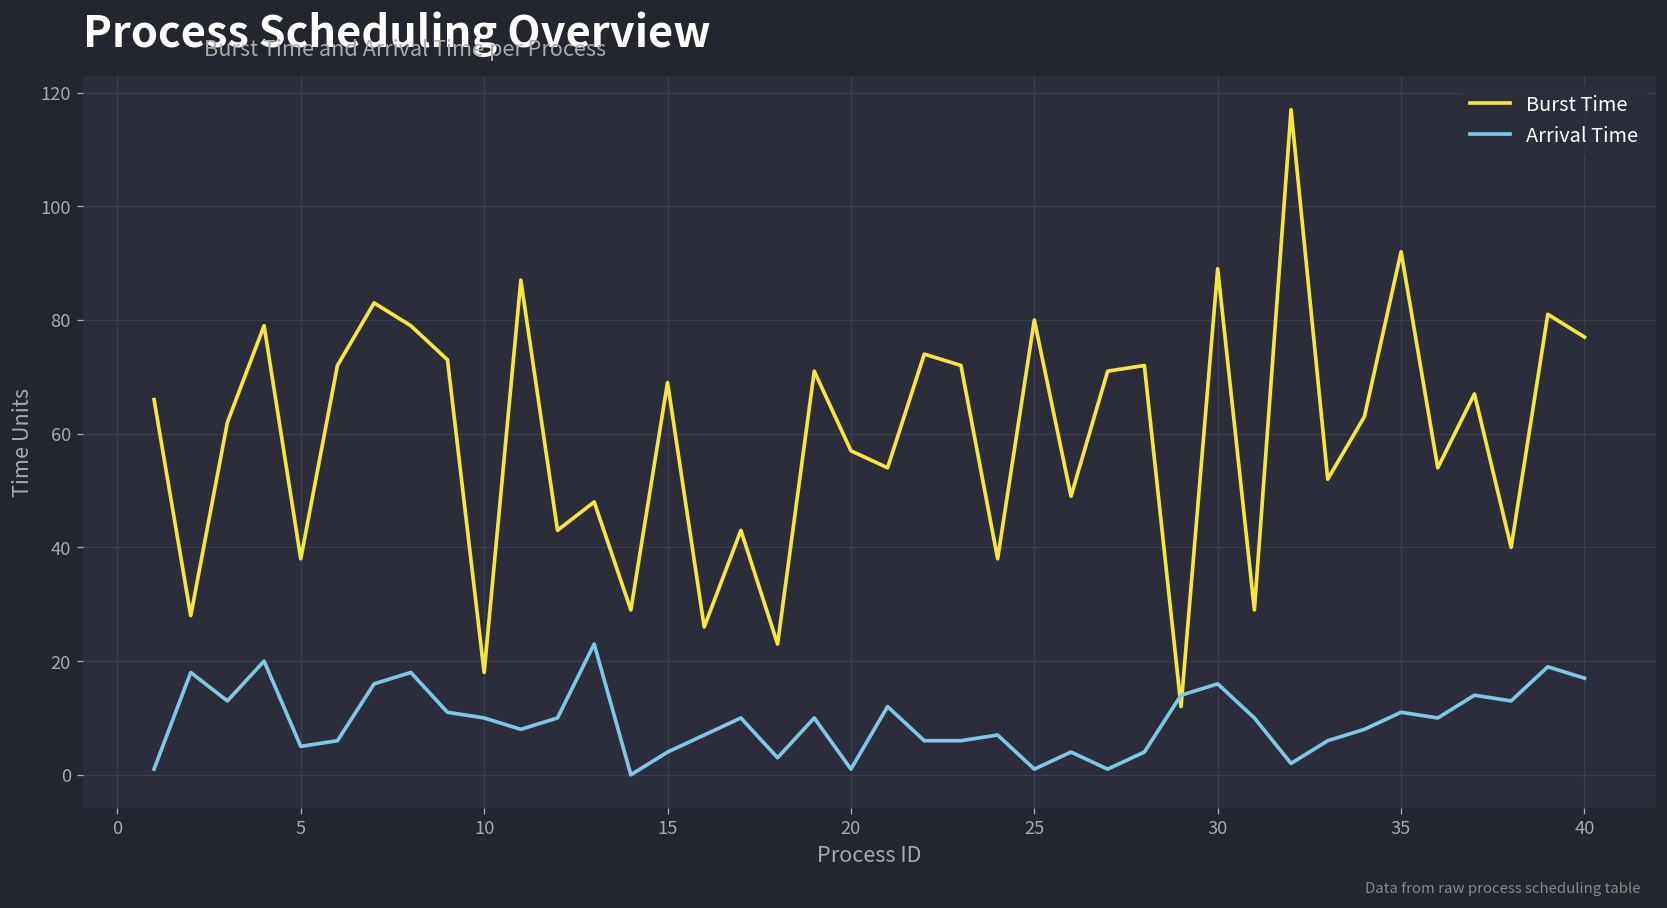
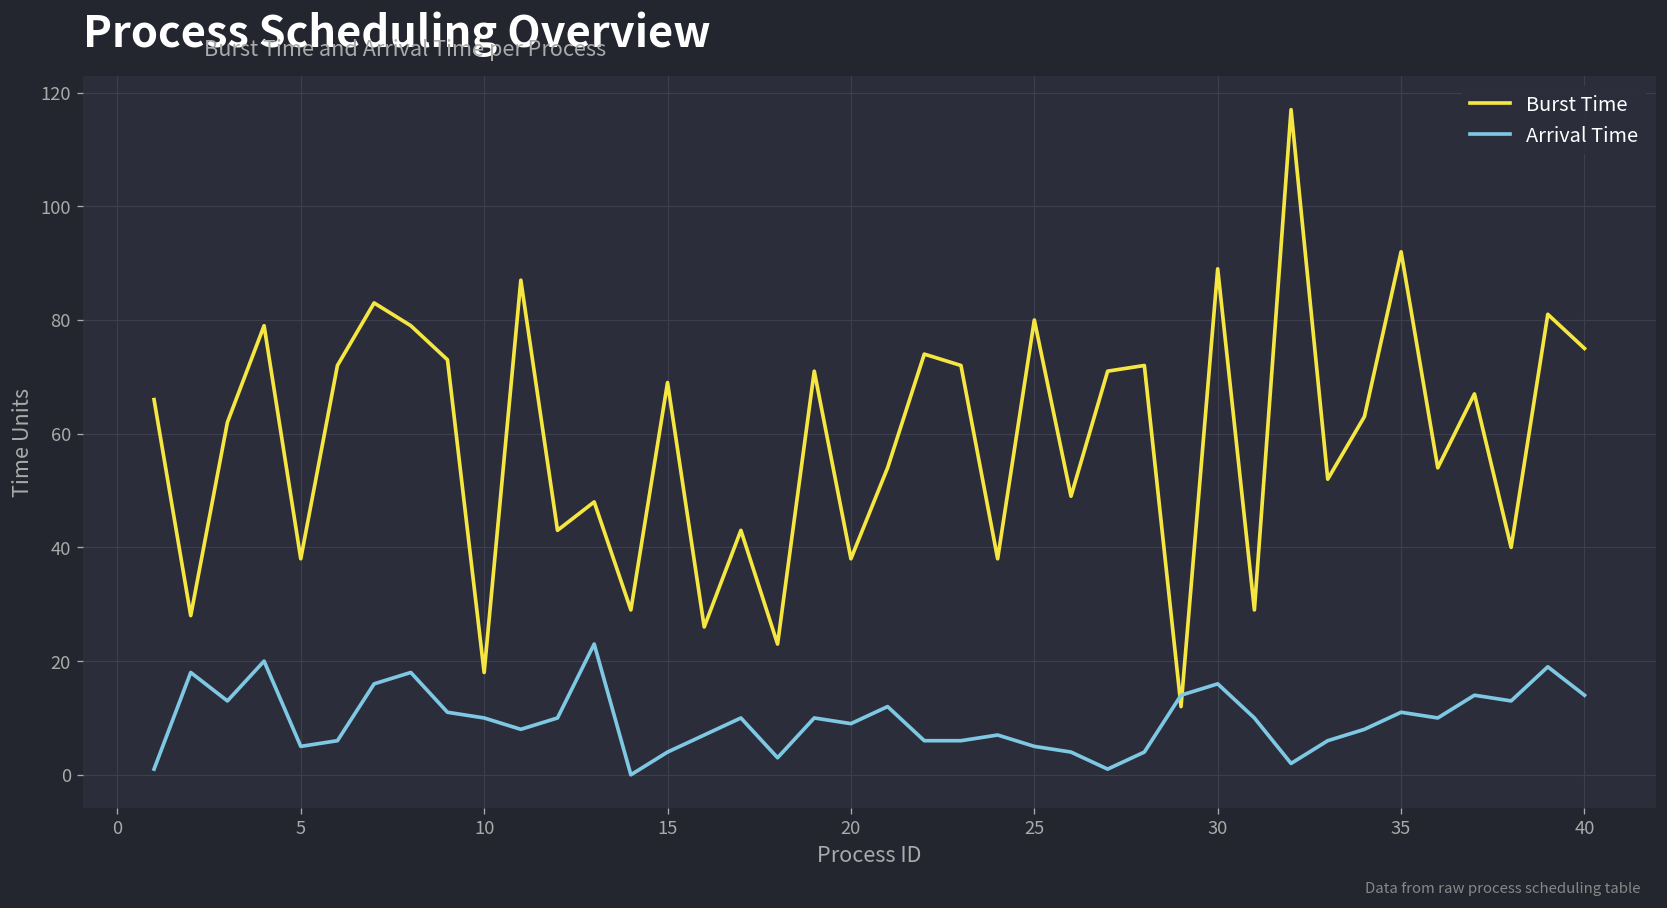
Burst Time, 20: 57 -> 38
Arrival Time, 20: 1 -> 9
Arrival Time, 25: 1 -> 5
Burst Time, 40: 77 -> 75
Arrival Time, 40: 17 -> 14
